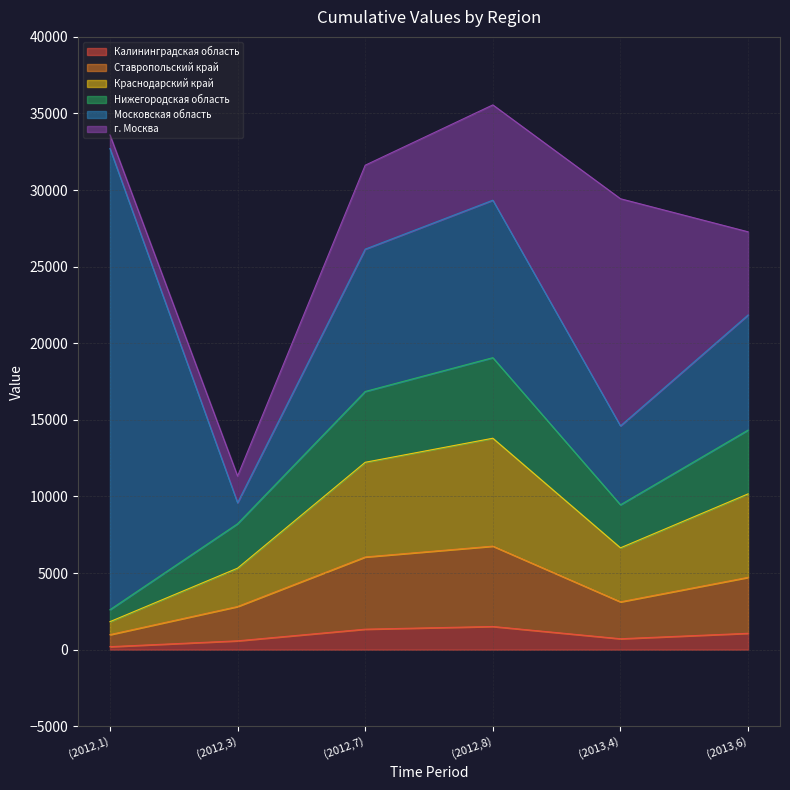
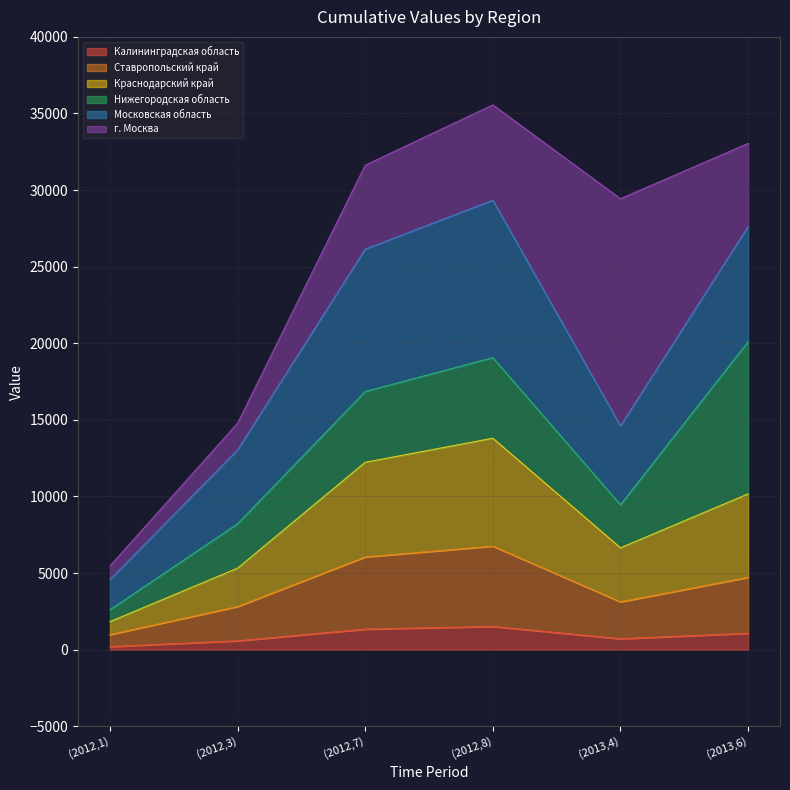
Московская область, (2012,1): 30100 -> 2000
Московская область, (2012,3): 1400 -> 4800
Нижегородская область, (2013,6): 4200 -> 9900
